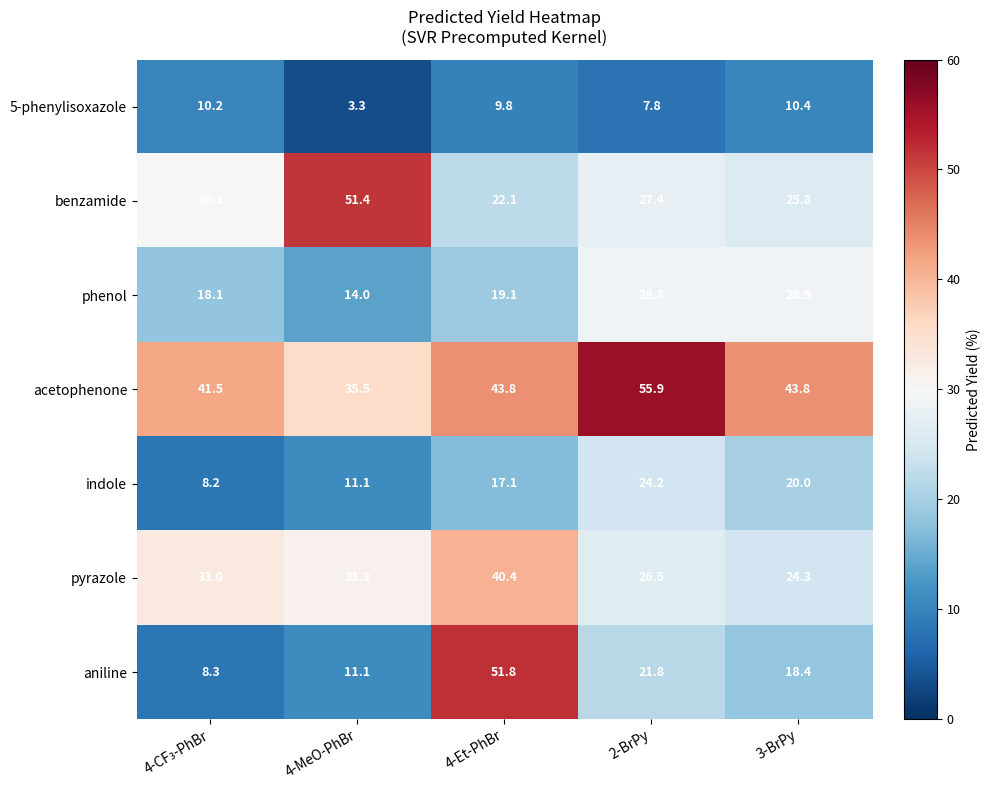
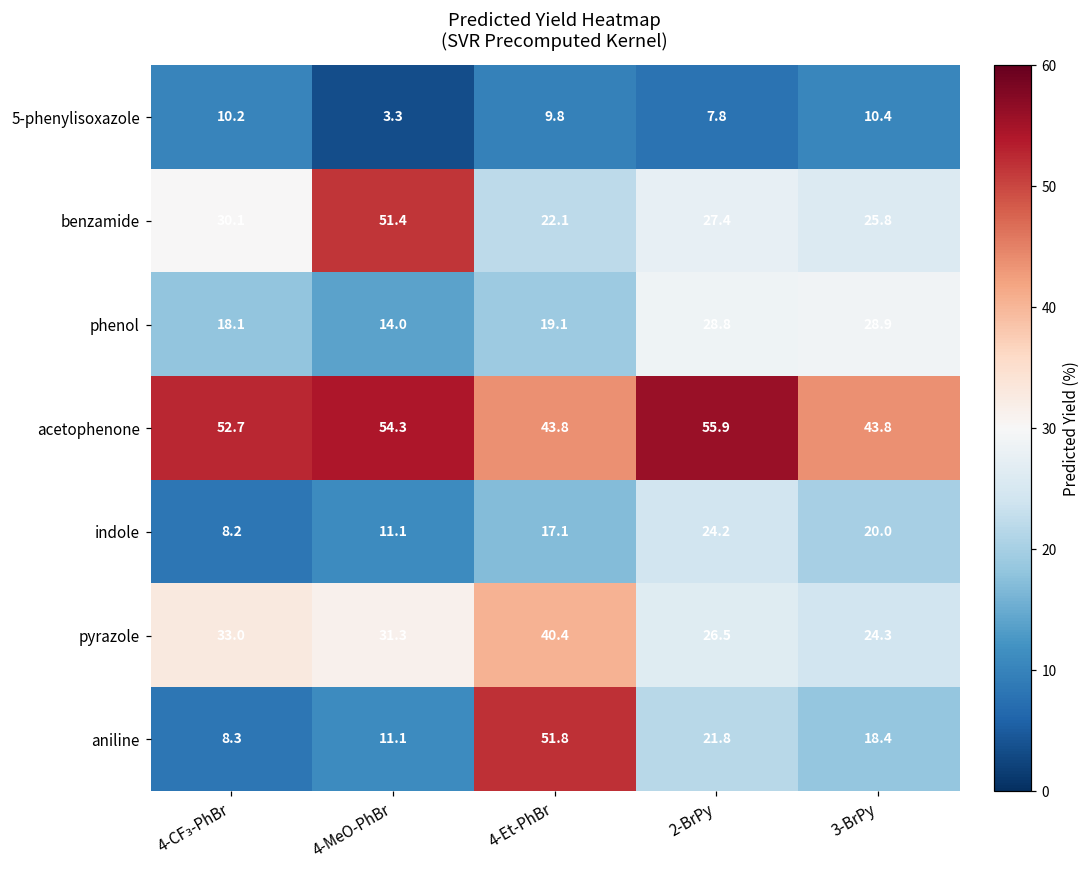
acetophenone, 4-CF₃-PhBr: 41.5 -> 52.7
acetophenone, 4-MeO-PhBr: 35.5 -> 54.3
